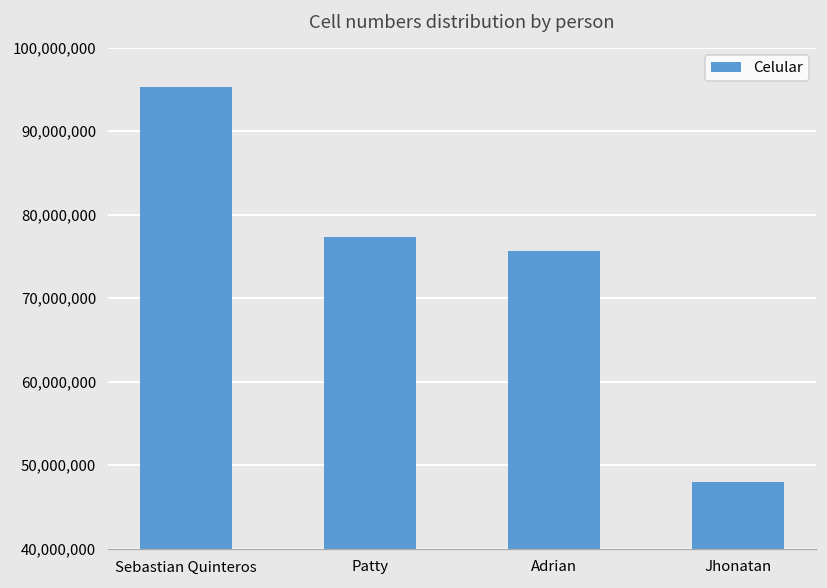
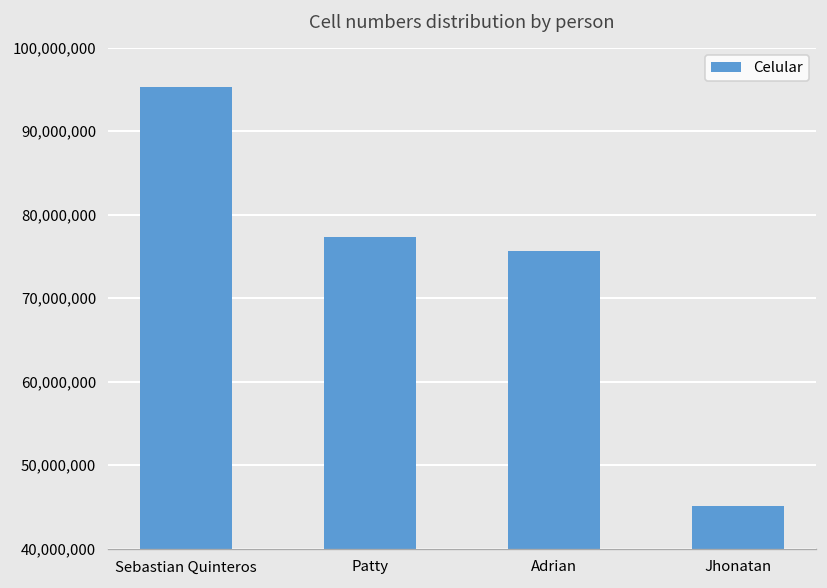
Jhonatan: 48,000,000 -> 45,000,000
